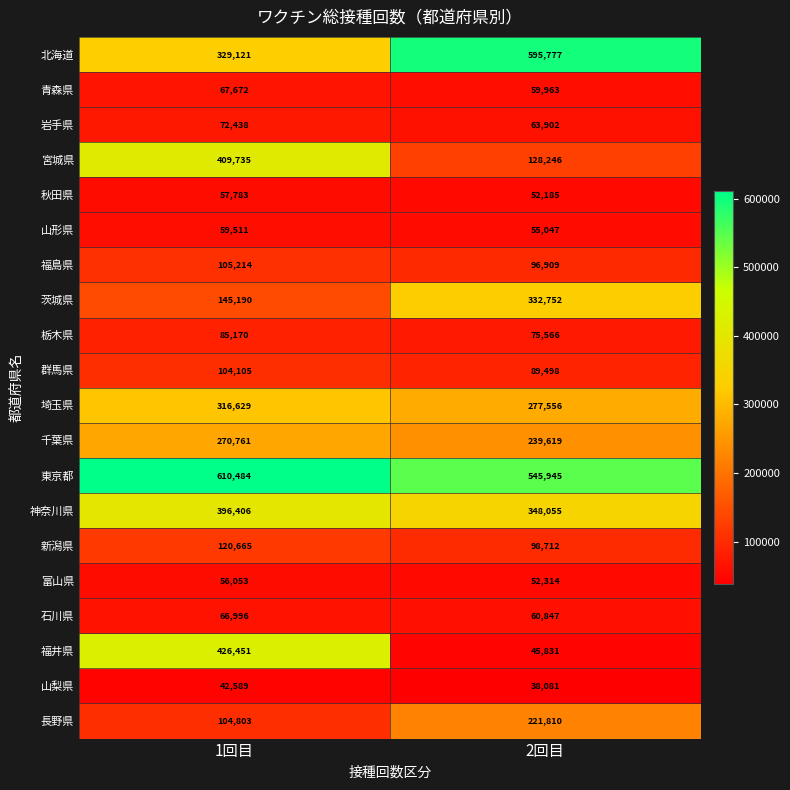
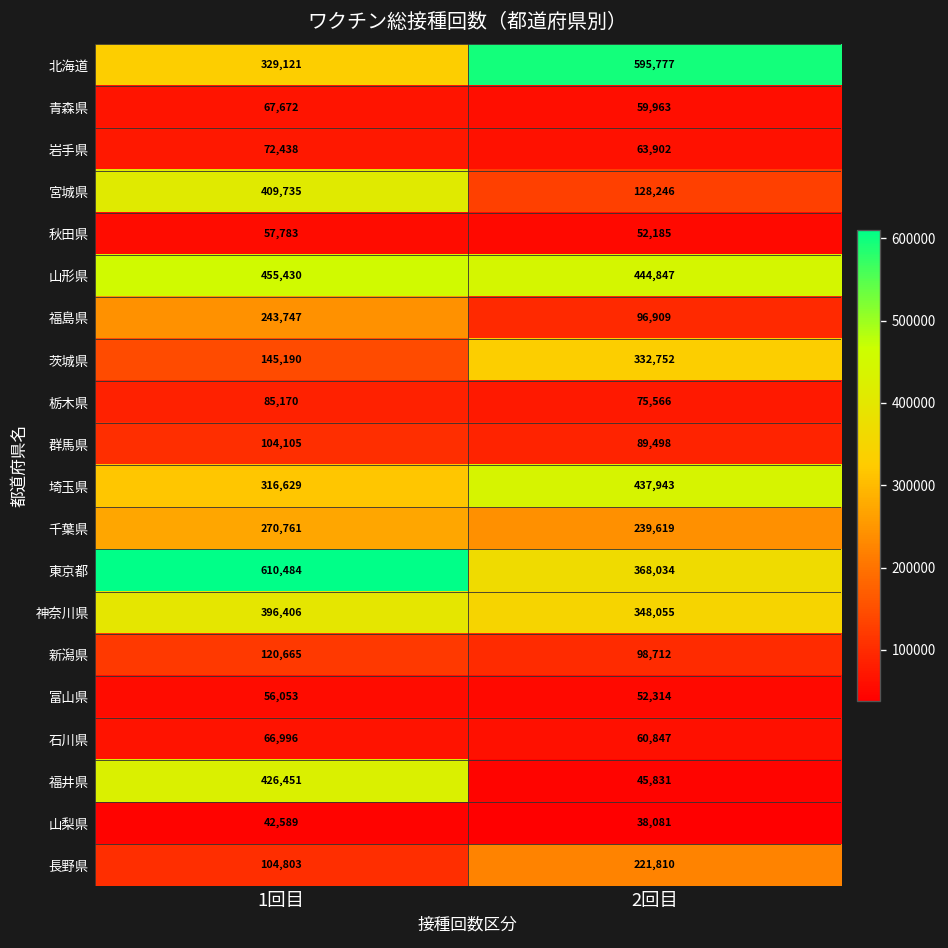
山形県, 1回目: 59,511 -> 455,430
山形県, 2回目: 55,047 -> 444,847
福島県, 1回目: 105,214 -> 243,747
埼玉県, 2回目: 277,556 -> 437,943
東京都, 2回目: 545,945 -> 368,034
